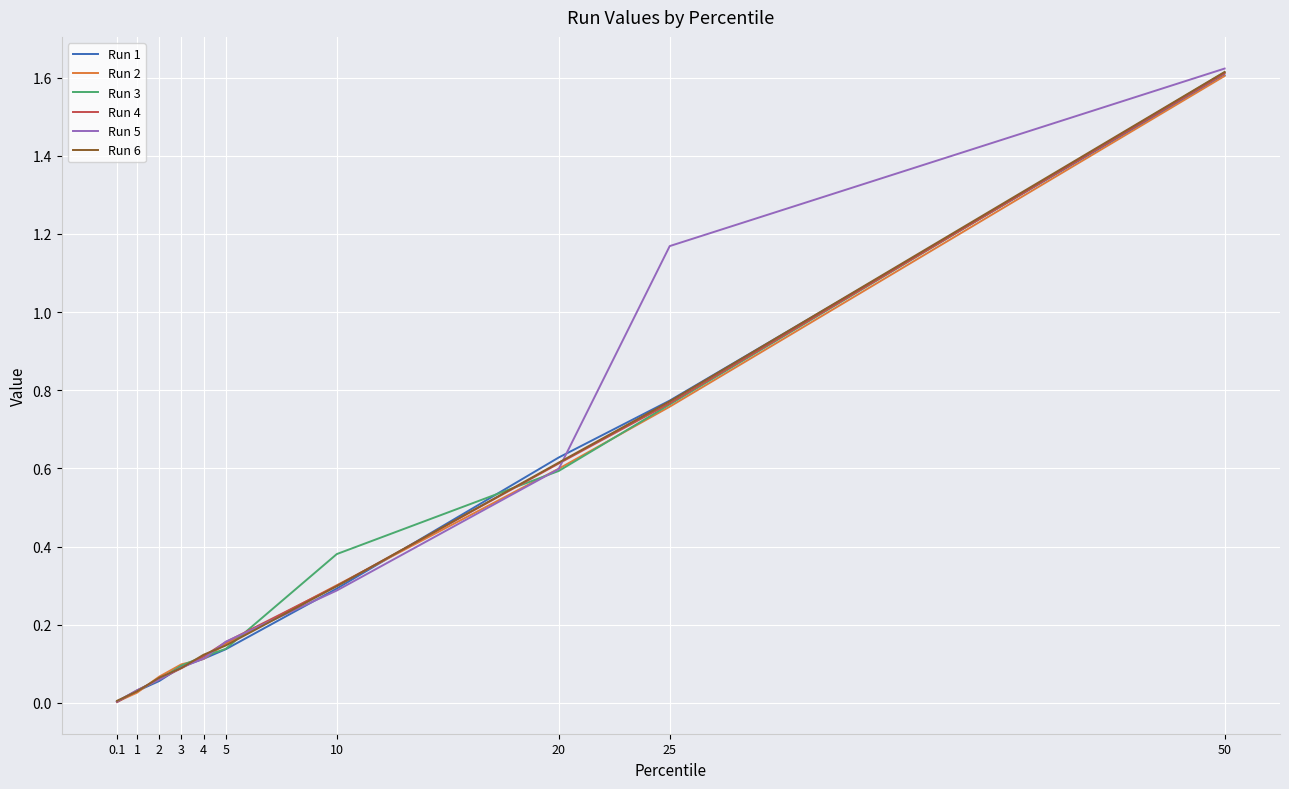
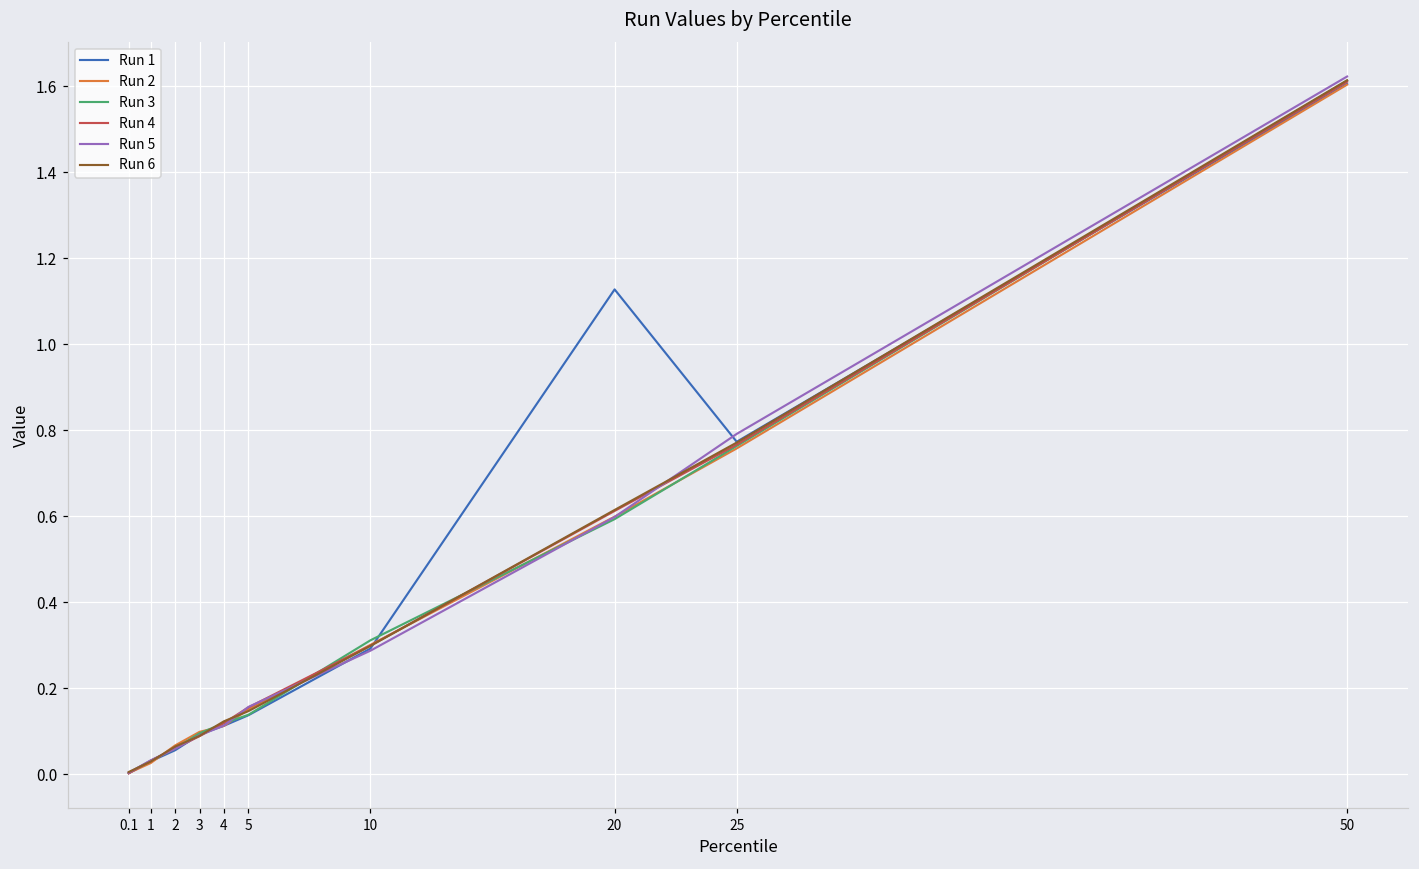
Run 3, 10: 0.38 -> 0.31
Run 1, 20: 0.63 -> 1.13
Run 5, 25: 1.17 -> 0.79
